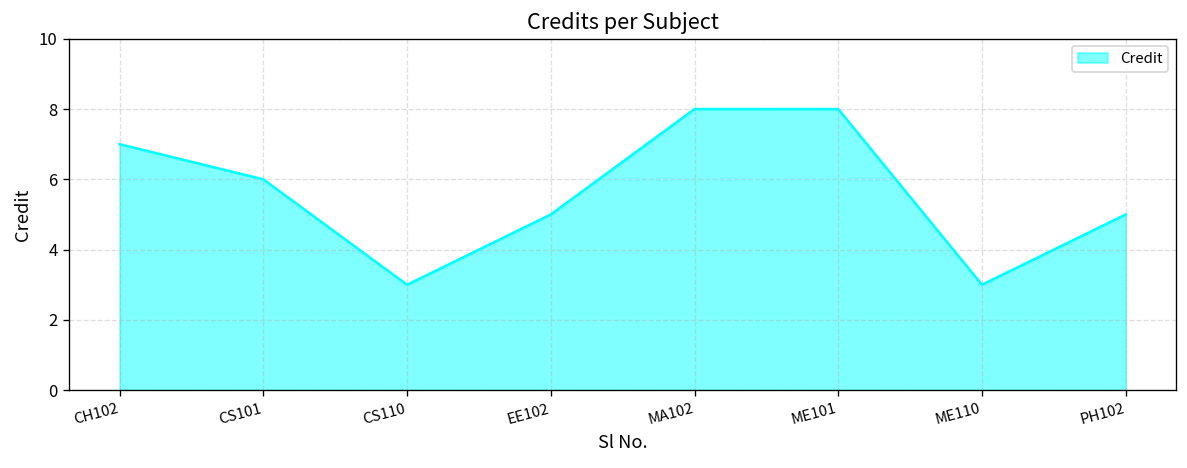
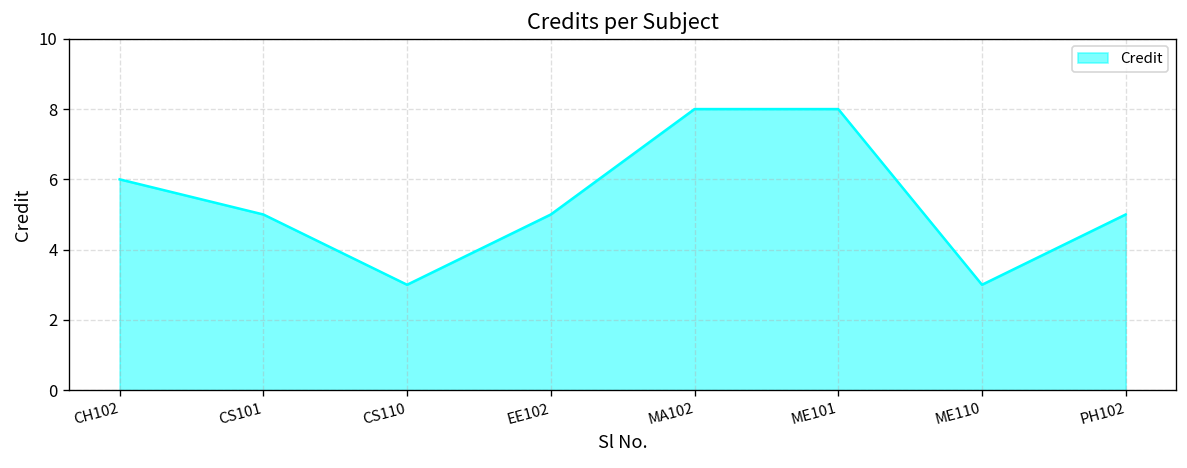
CH102: 7 -> 6
CS101: 6 -> 5
